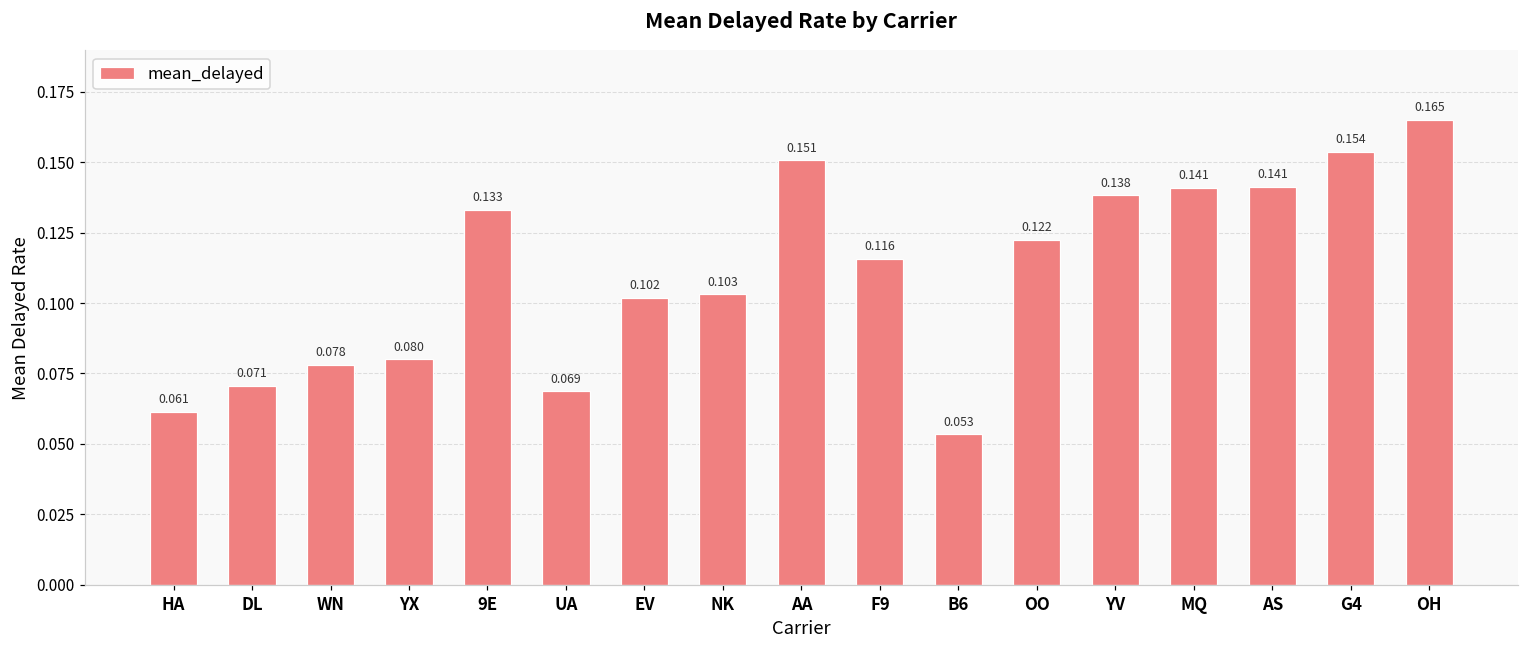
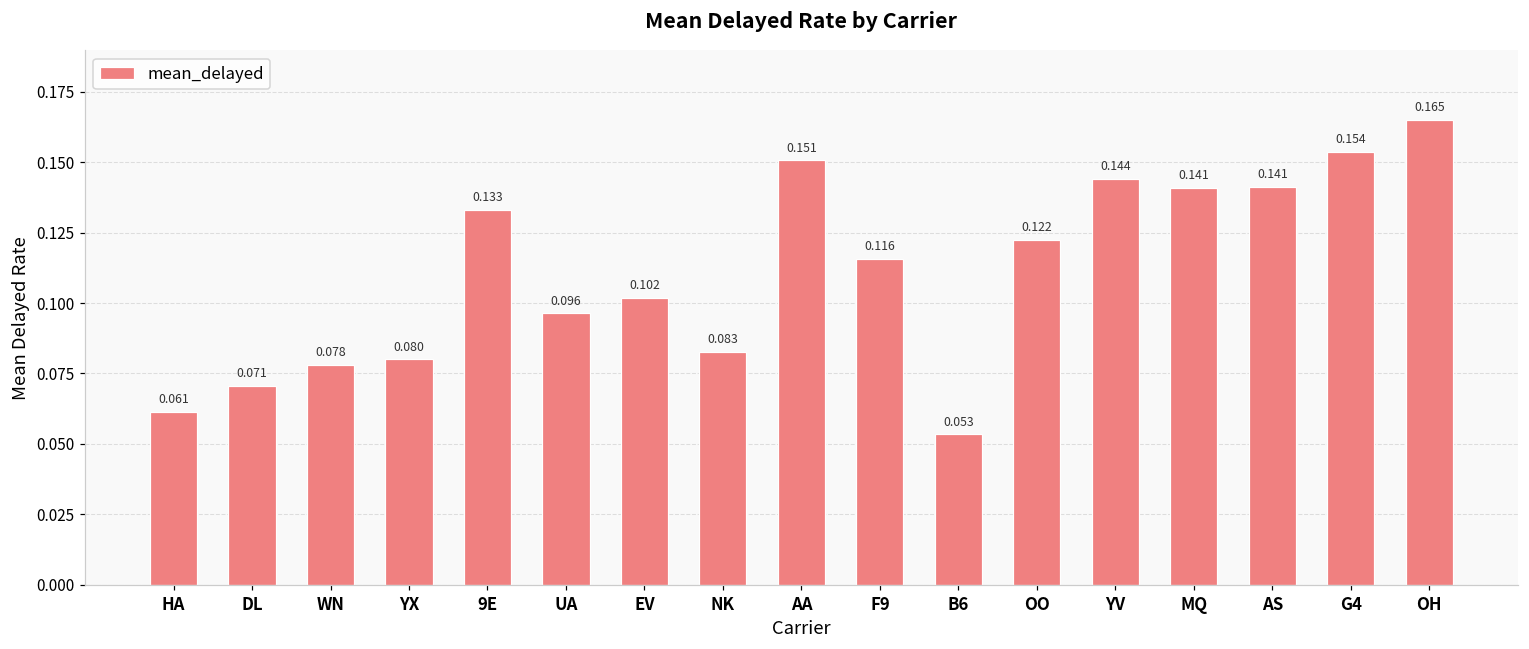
UA: 0.069 -> 0.096
NK: 0.103 -> 0.083
YV: 0.138 -> 0.144
